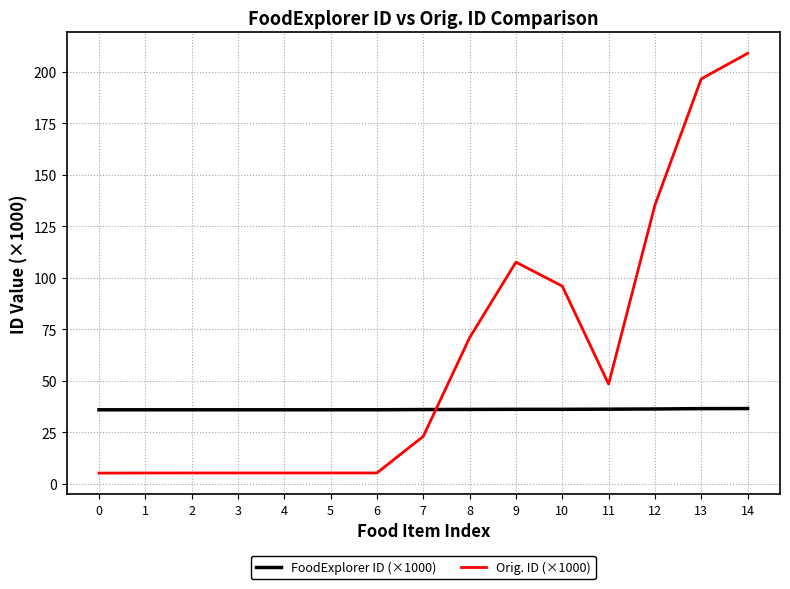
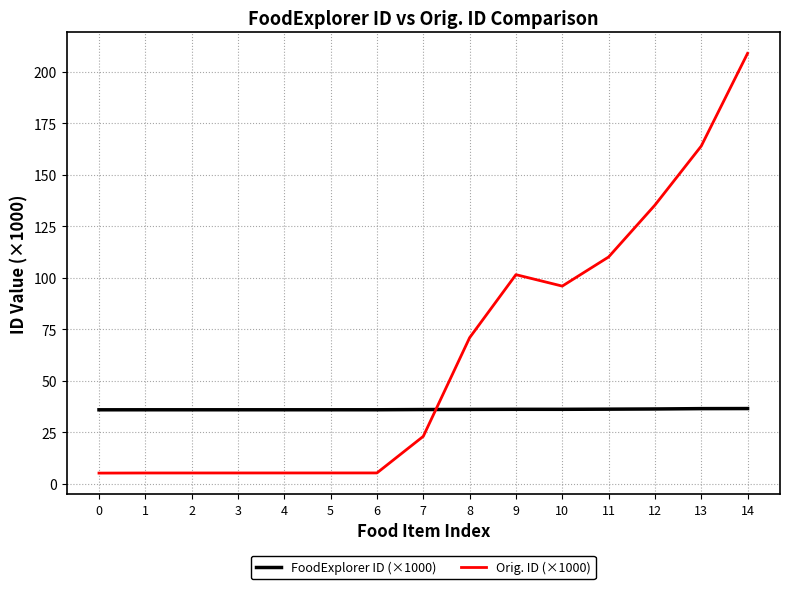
Orig. ID (×1000), 9: 108 -> 102
Orig. ID (×1000), 11: 48 -> 110
Orig. ID (×1000), 13: 197 -> 164
